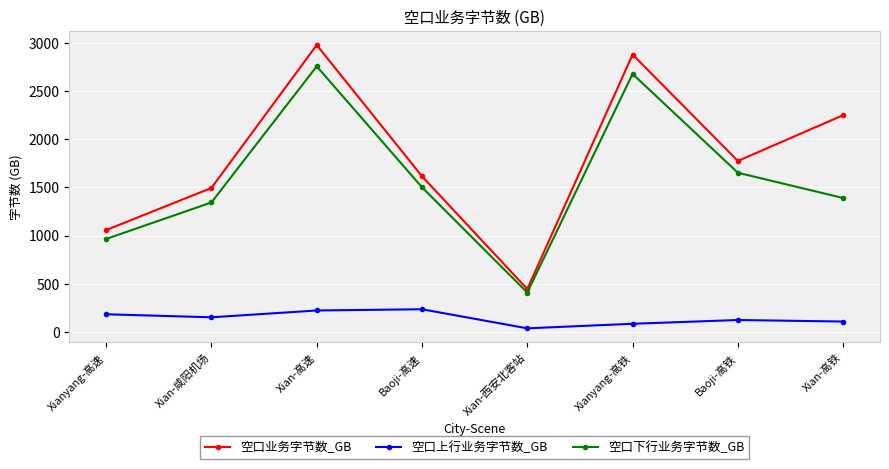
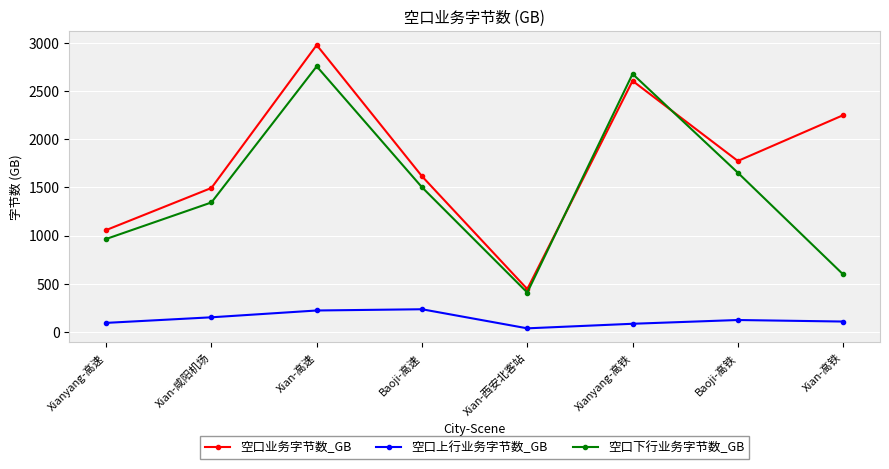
空口上行业务字节数_GB, Xianyang-高速: 200 -> 100
空口业务字节数_GB, Xianyang-高铁: 2900 -> 2600
空口下行业务字节数_GB, Xian-高铁: 1400 -> 600
